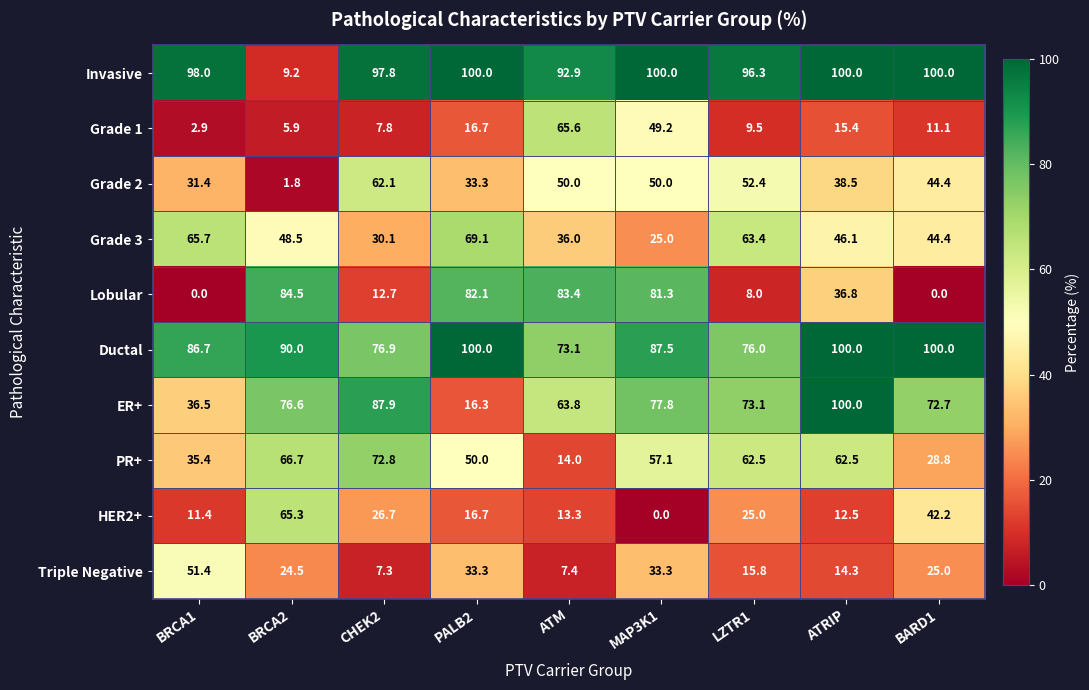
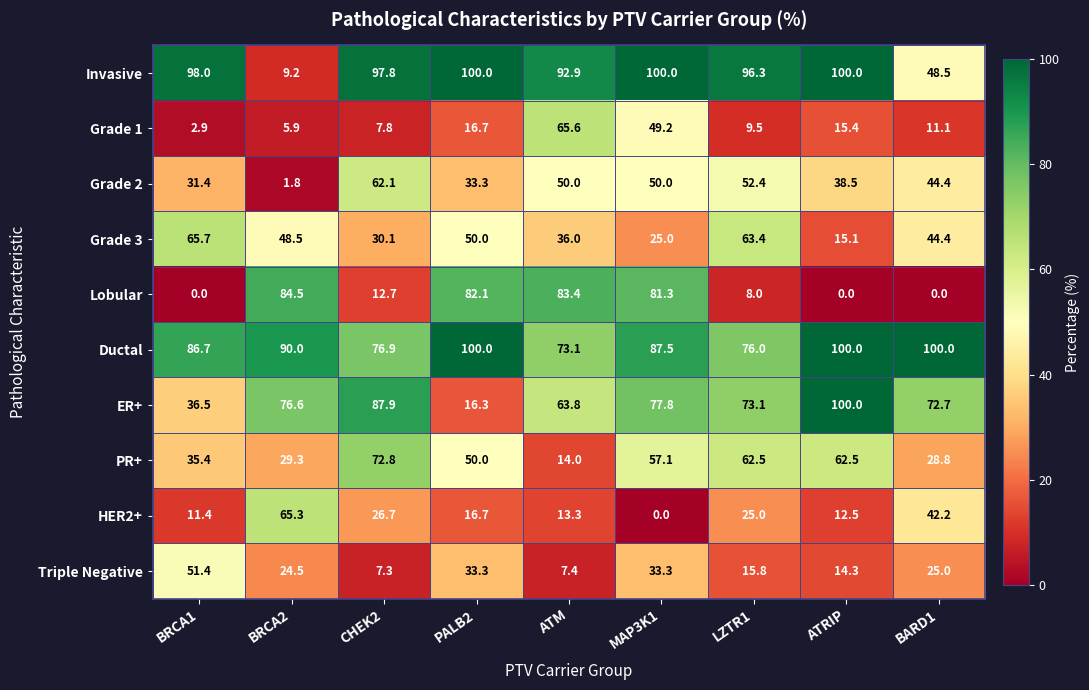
Invasive, BARD1: 100.0 -> 48.5
Grade 3, PALB2: 69.1 -> 50.0
Grade 3, ATRIP: 46.1 -> 15.1
Lobular, ATRIP: 36.8 -> 0.0
PR+, BRCA2: 66.7 -> 29.3
